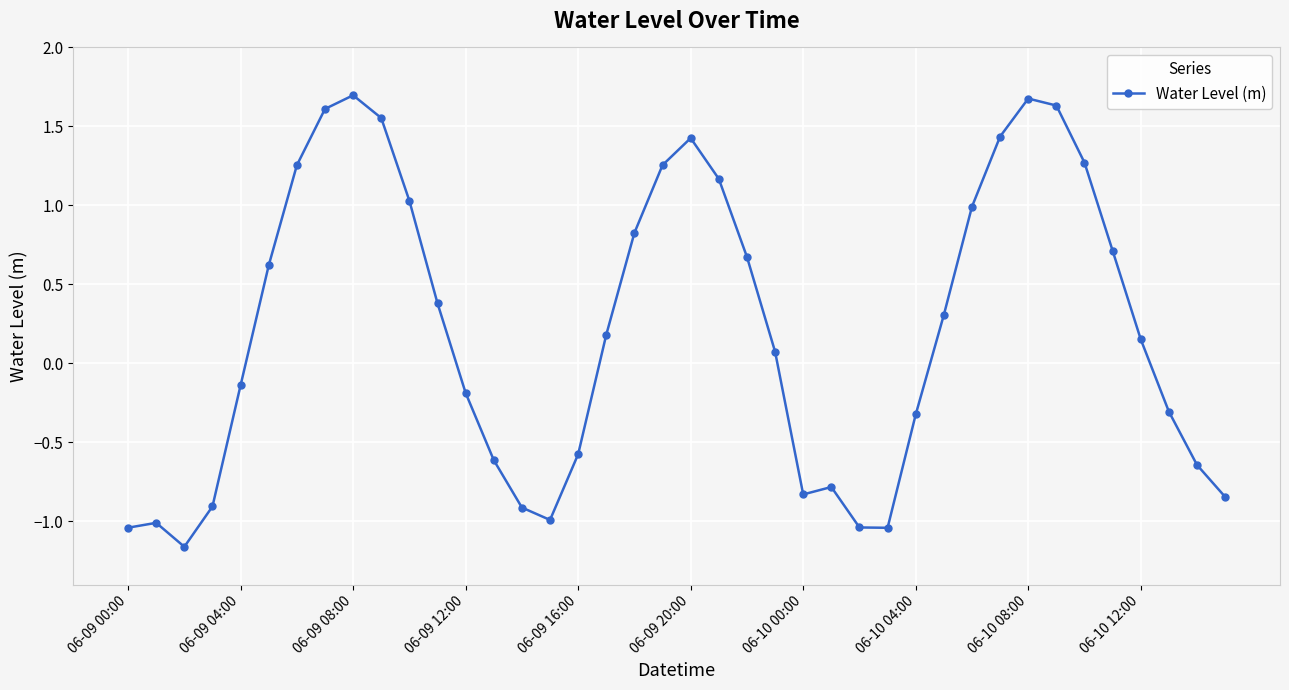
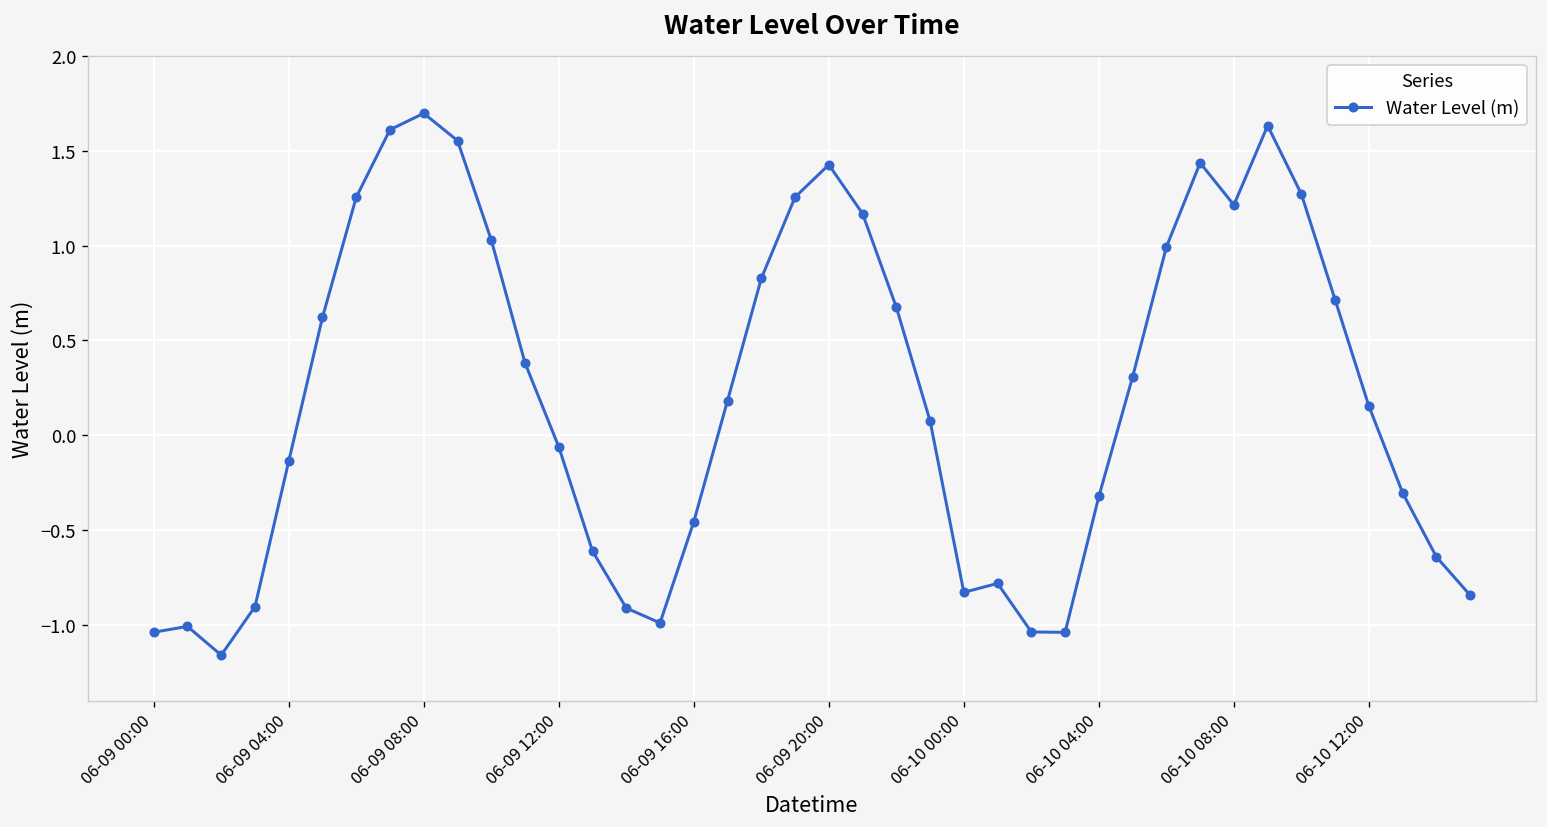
06-09 12:00: -0.19 -> -0.06
06-09 16:00: -0.57 -> -0.46
06-10 08:00: 1.68 -> 1.21
